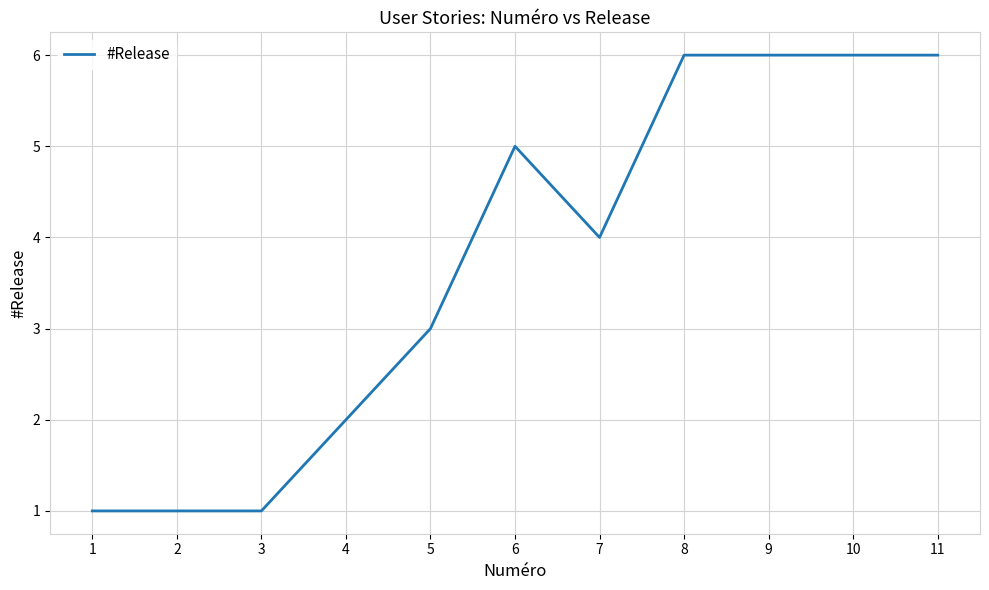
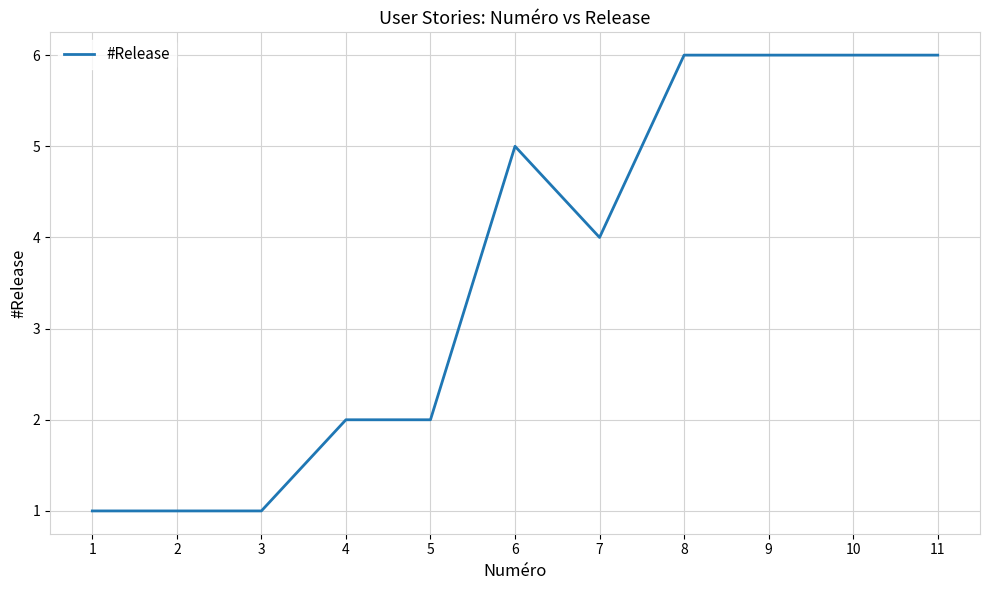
5: 3 -> 2
